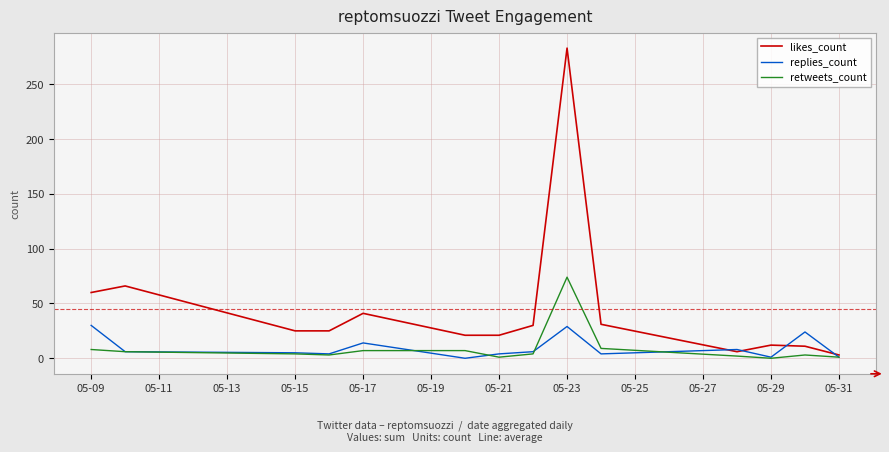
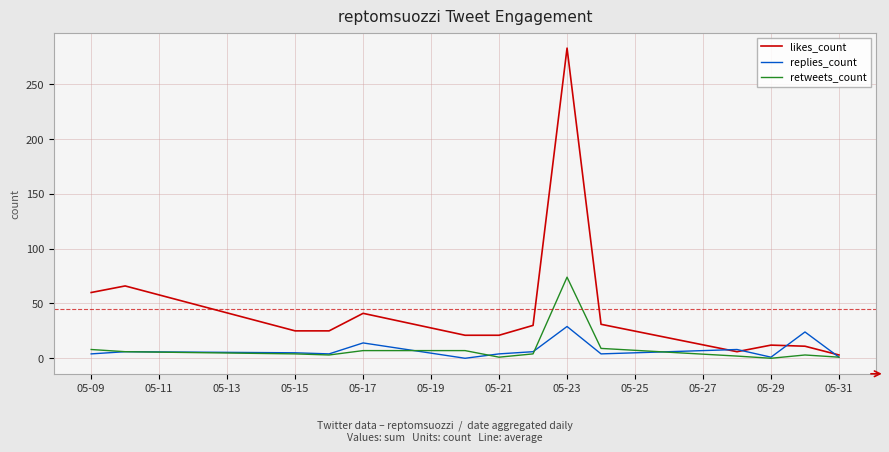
replies_count, 05-09: 30 -> 4
